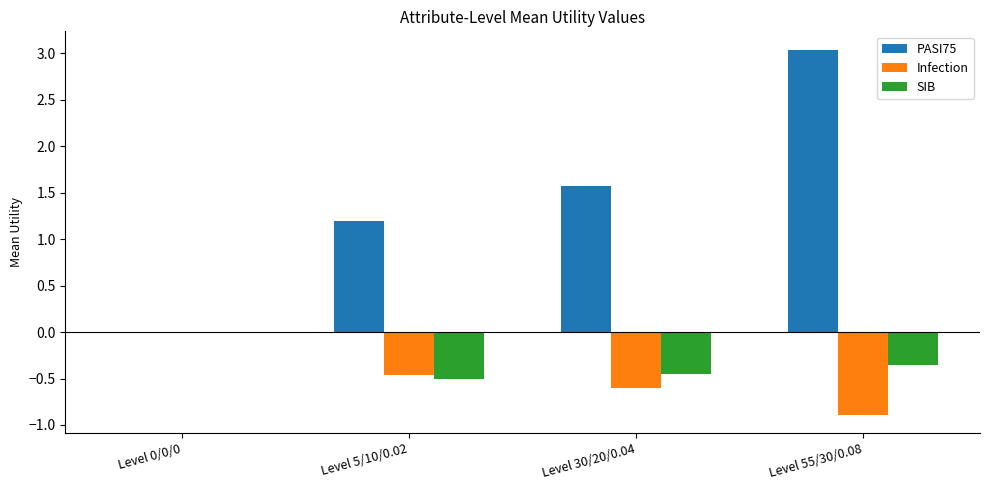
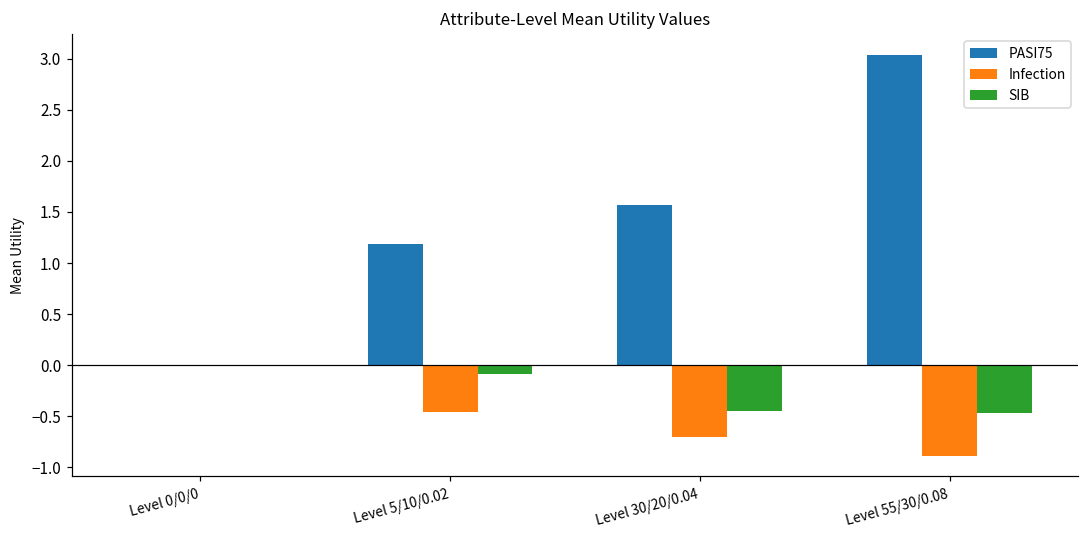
SIB, Level 5/10/0.02: -0.5 -> -0.1
Infection, Level 30/20/0.04: -0.6 -> -0.7
SIB, Level 55/30/0.08: -0.4 -> -0.5
